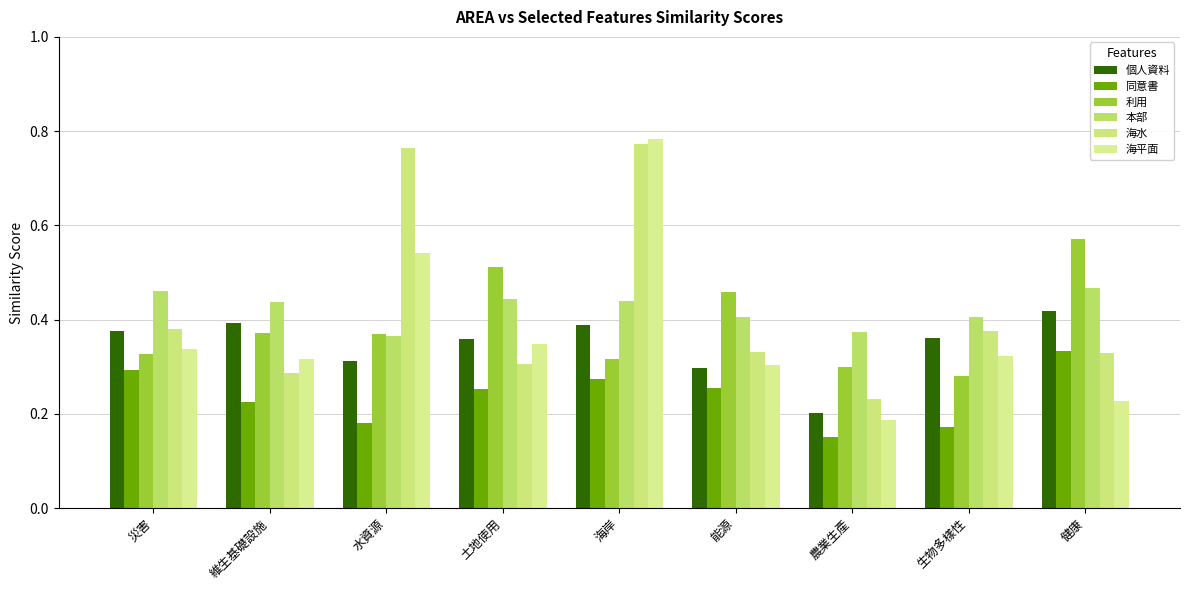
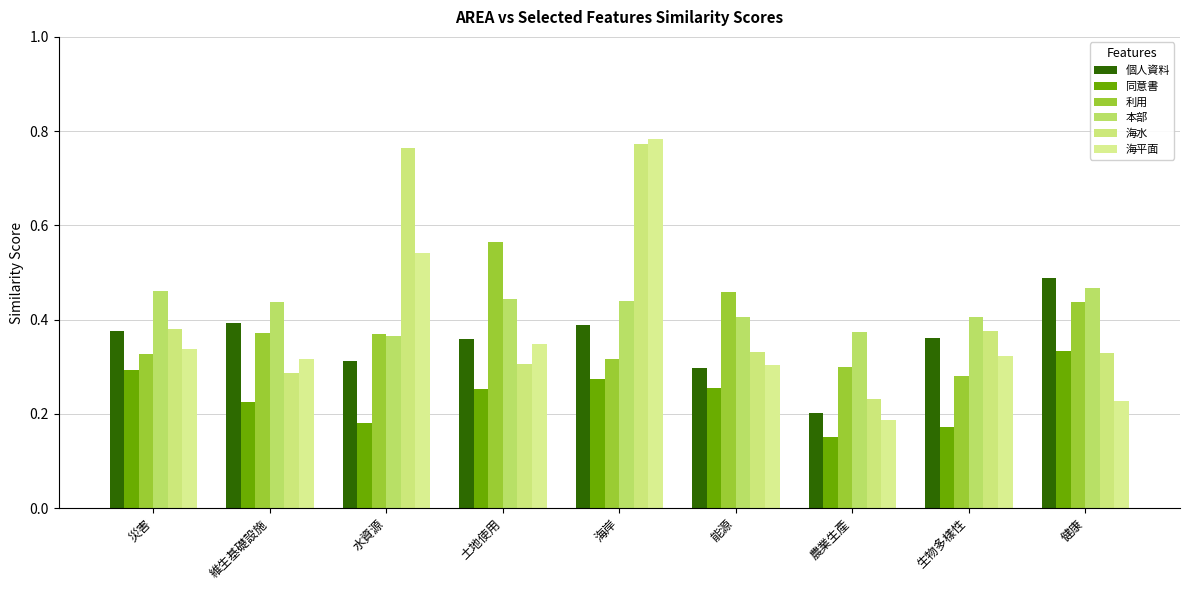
利用, 土地使用: 0.51 -> 0.57
個人資料, 健康: 0.42 -> 0.49
利用, 健康: 0.57 -> 0.44
